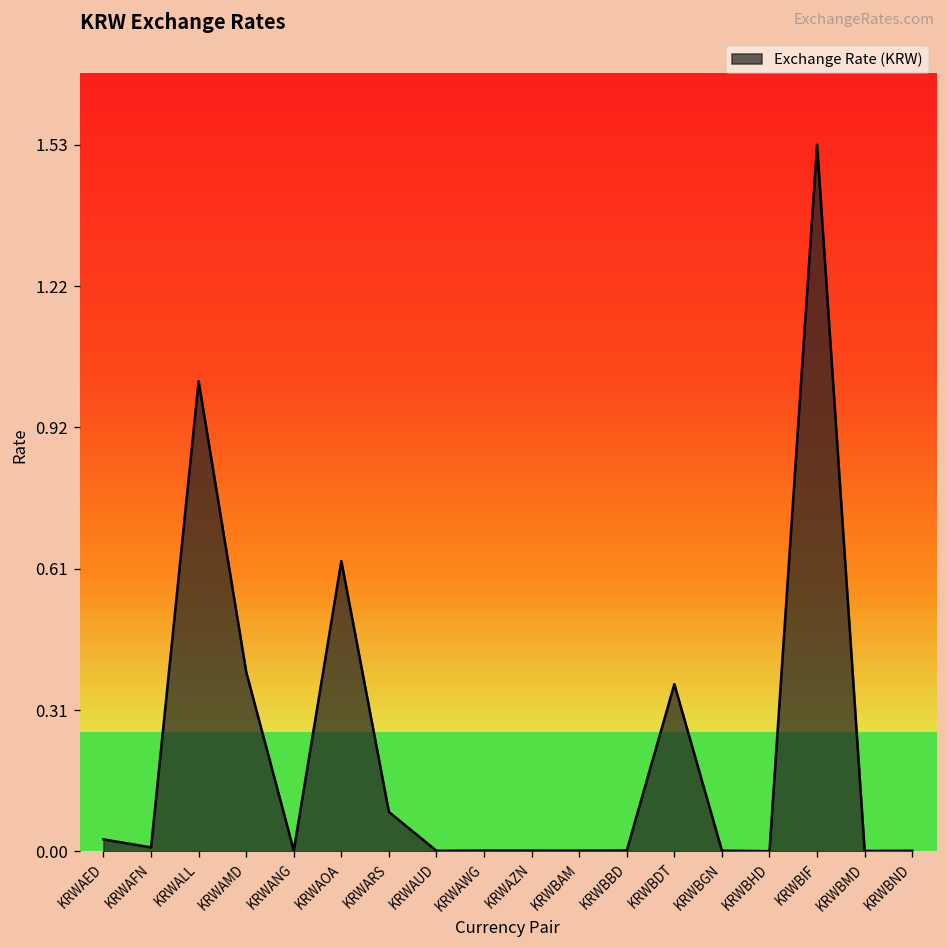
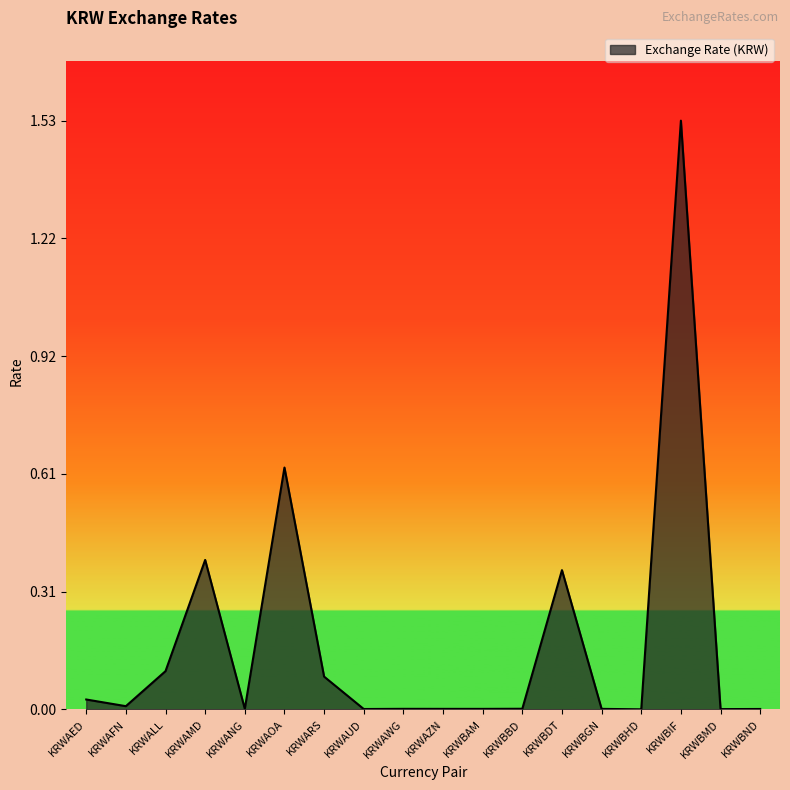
KRWALL: 1.02 -> 0.10
